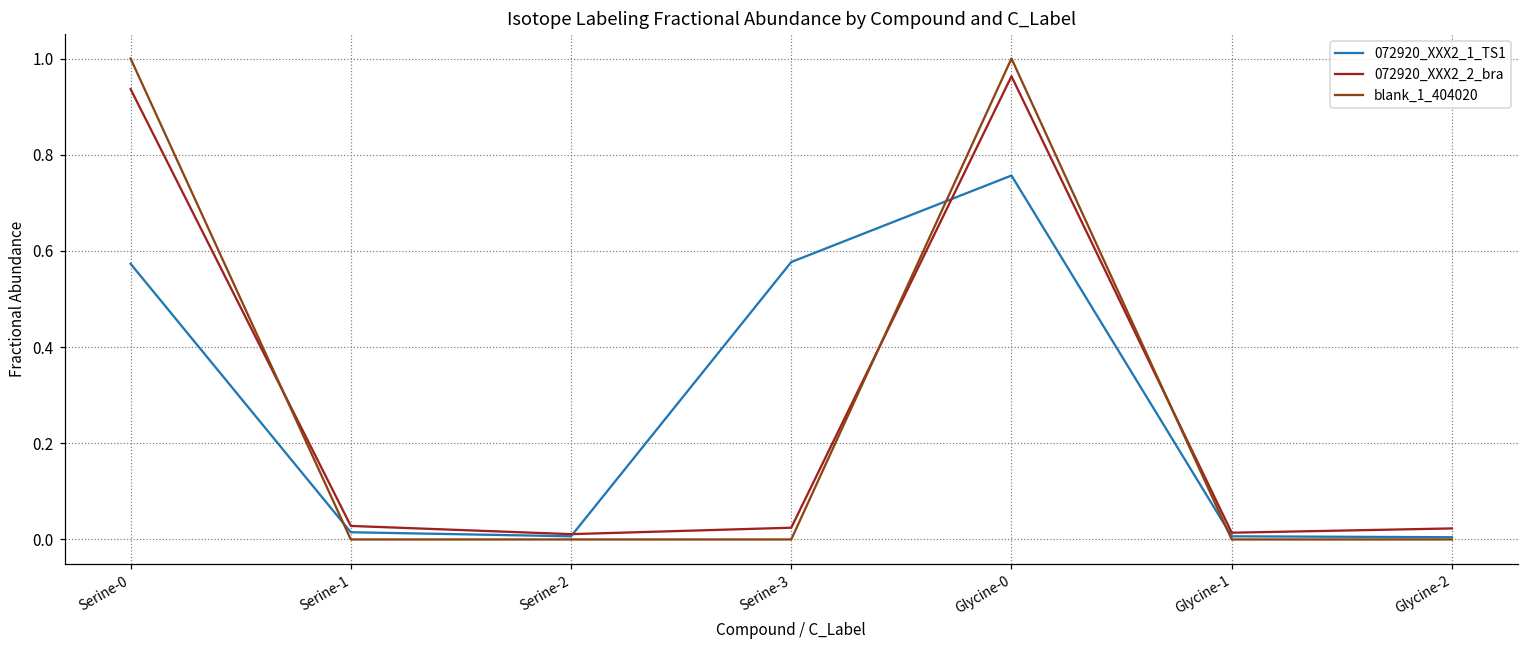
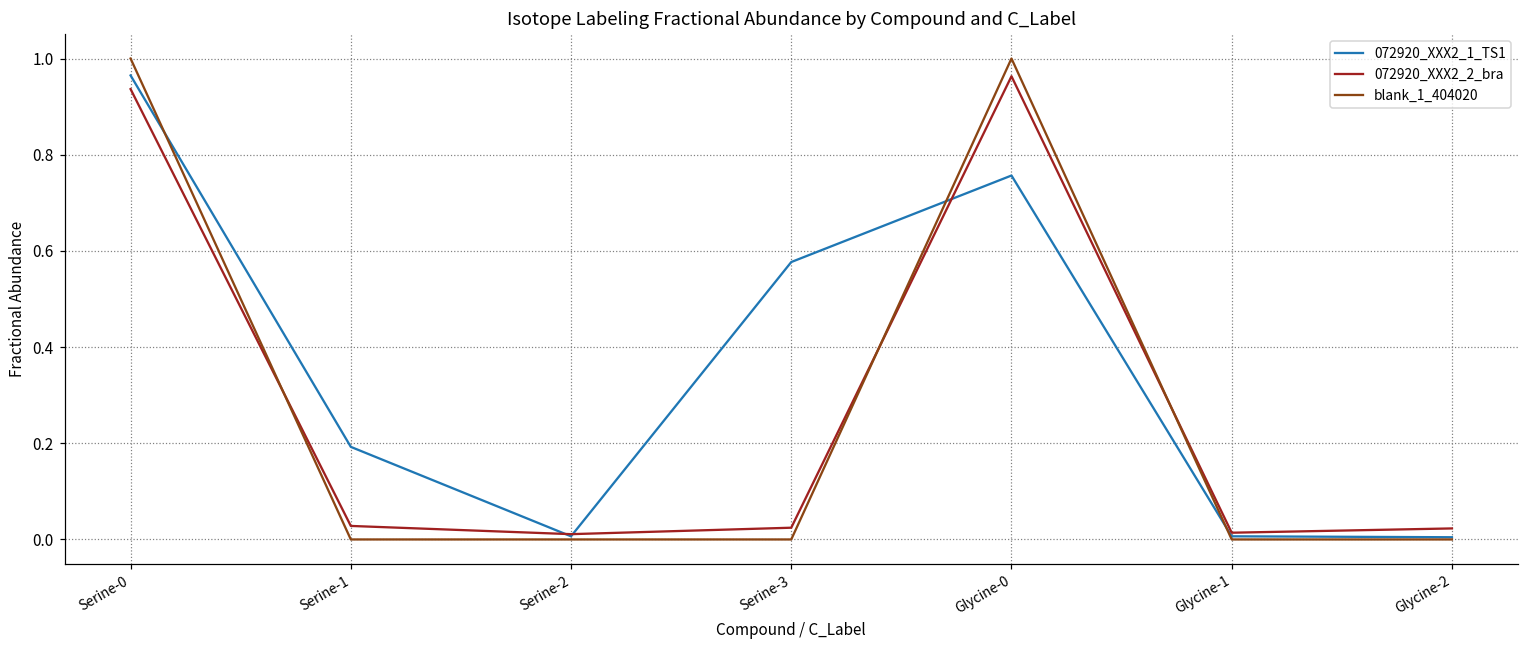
072920_XXX2_1_TS1, Serine-0: 0.57 -> 0.96
072920_XXX2_1_TS1, Serine-1: 0.02 -> 0.19
